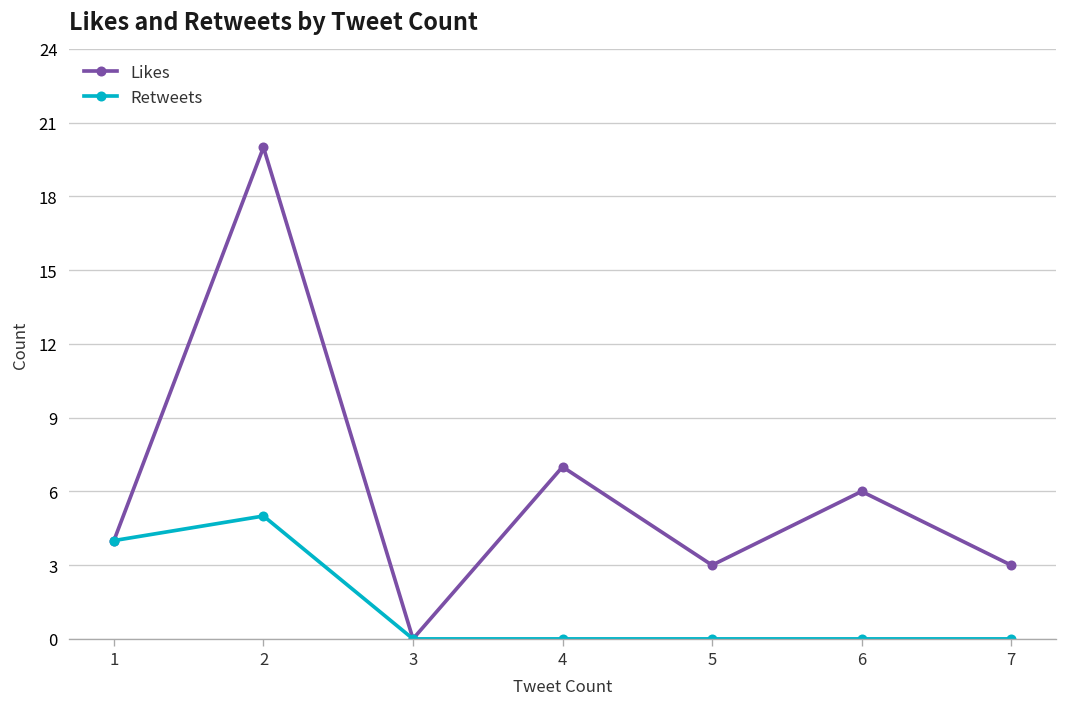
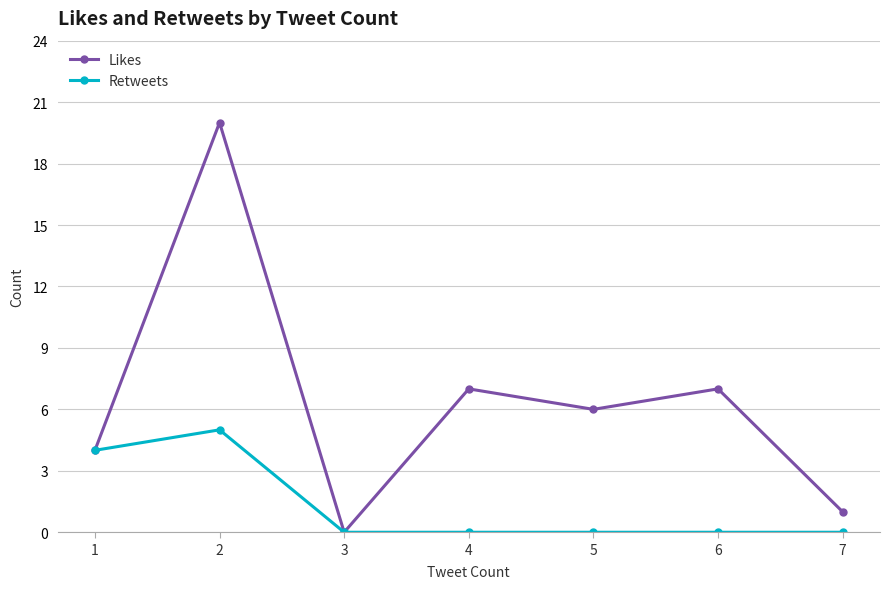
Likes, 5: 3 -> 6
Likes, 6: 6 -> 7
Likes, 7: 3 -> 1
